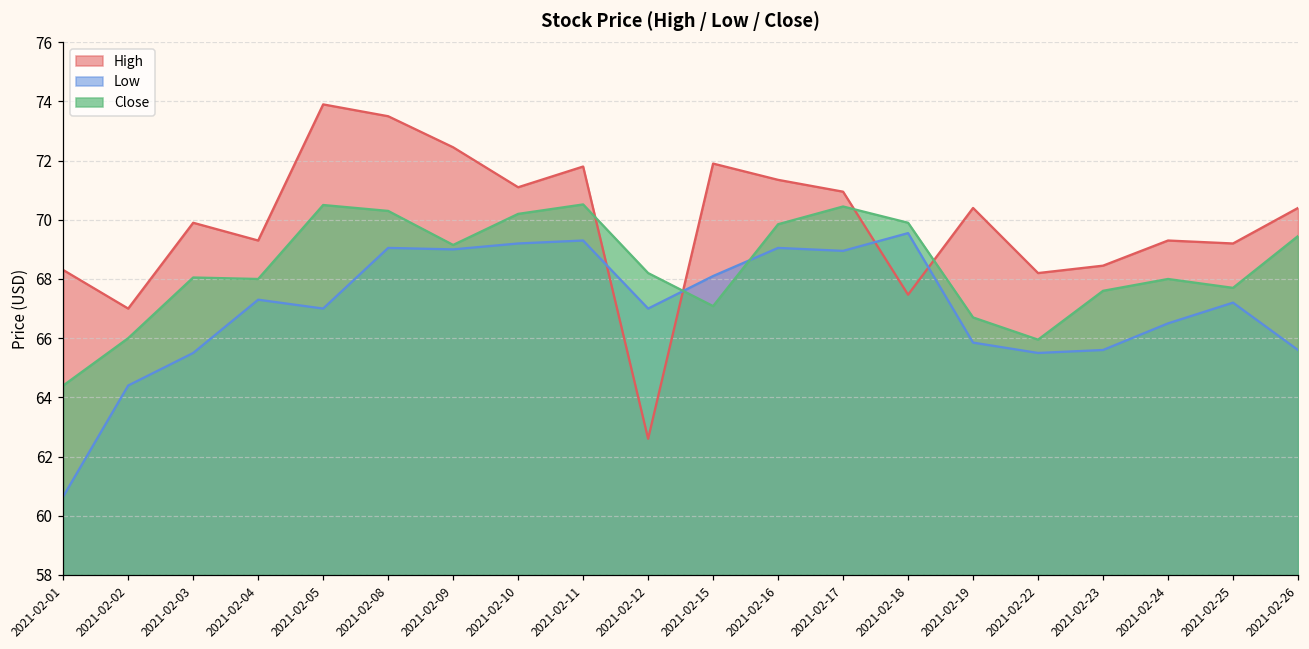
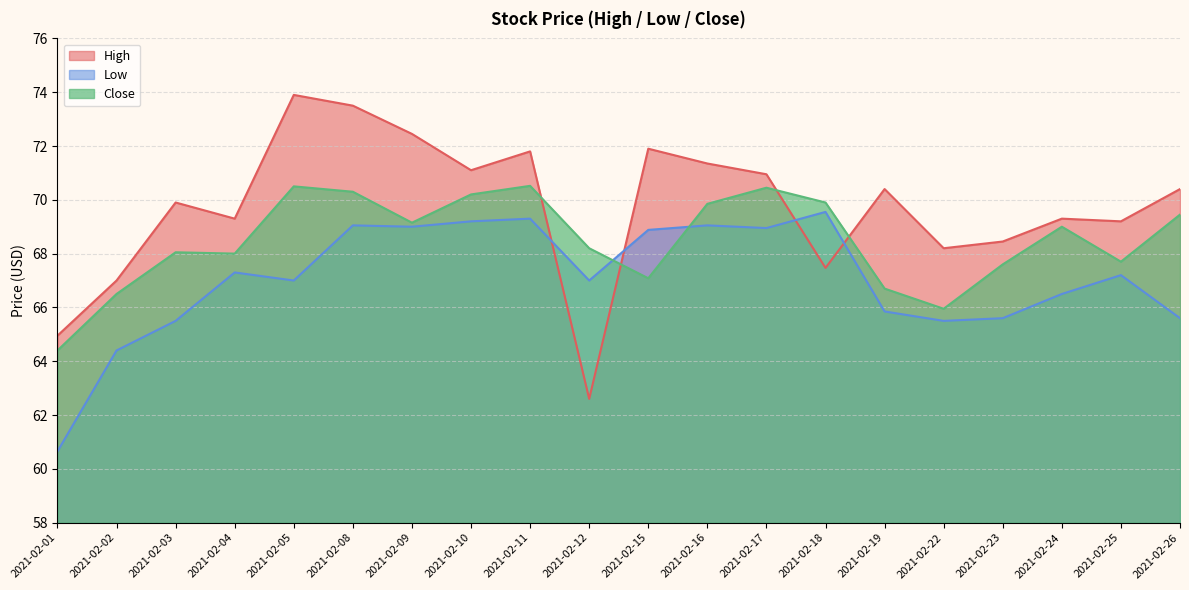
High, 2021-02-01: 68.3 -> 64.9
Close, 2021-02-02: 66.0 -> 66.5
Low, 2021-02-15: 68.1 -> 68.9
Close, 2021-02-24: 68 -> 69
